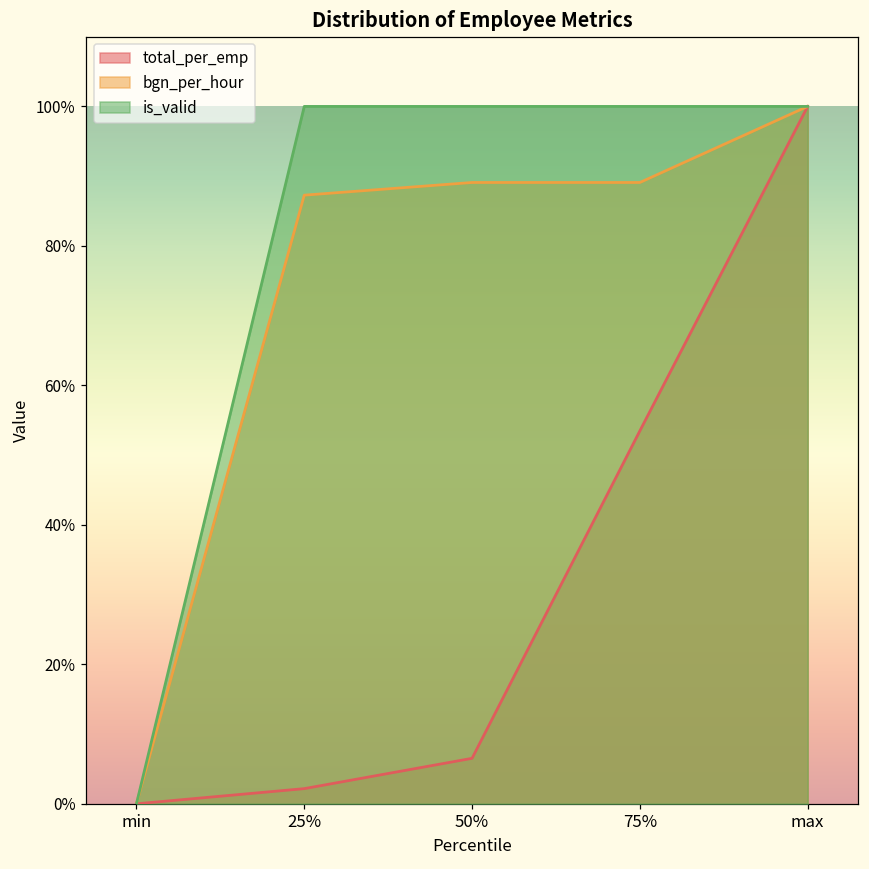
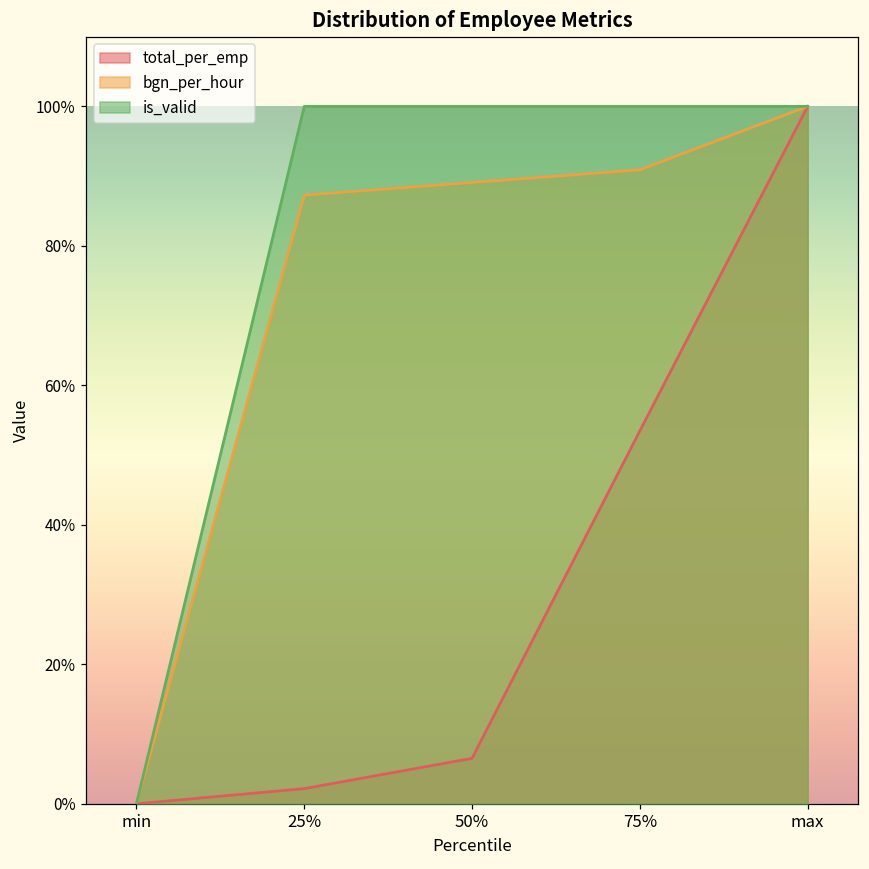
bgn_per_hour, 75%: 89% -> 91%
